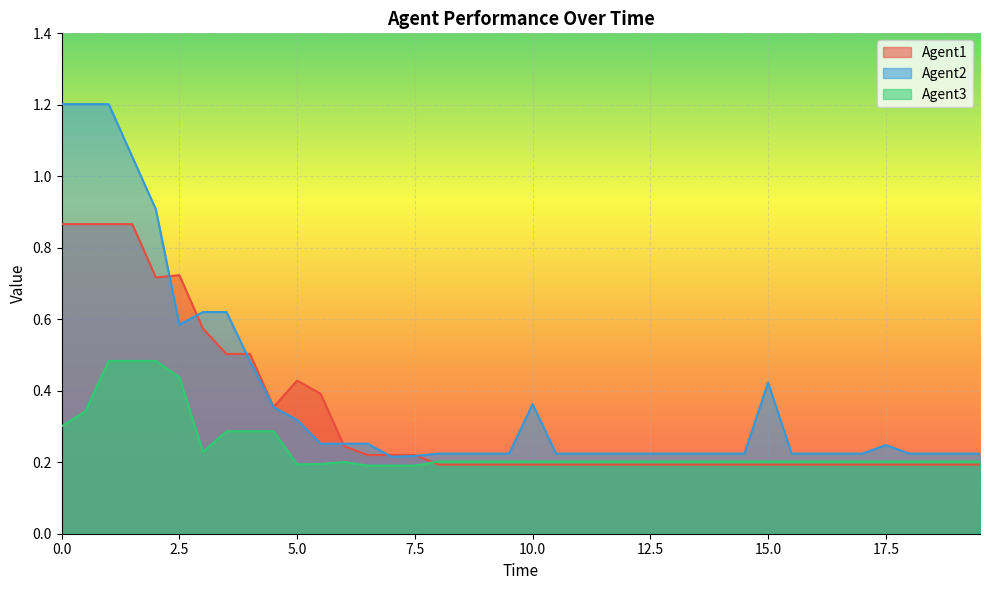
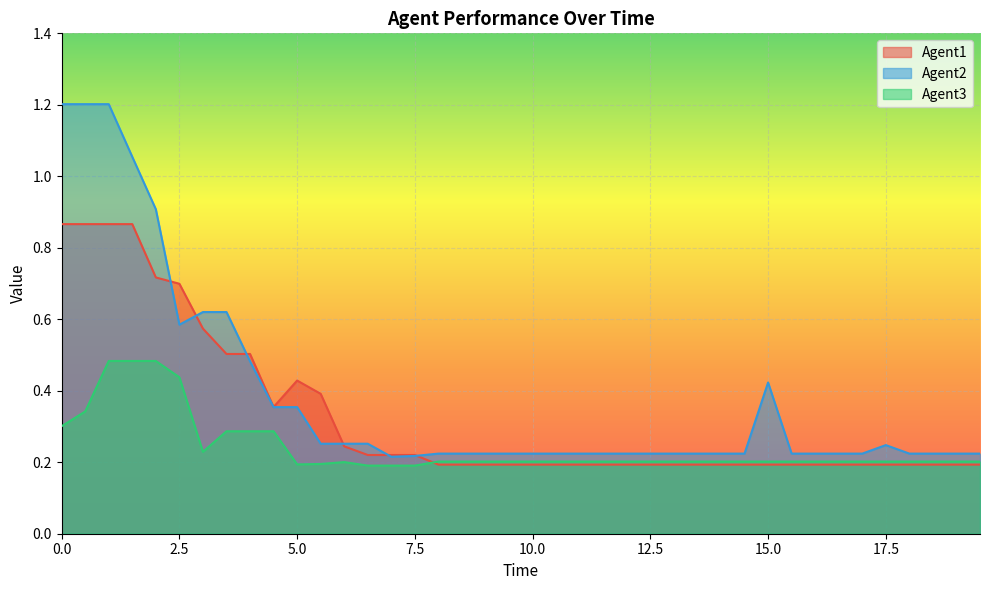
Agent1, 2.5: 0.72 -> 0.70
Agent2, 5.0: 0.32 -> 0.35
Agent2, 10.0: 0.36 -> 0.22
